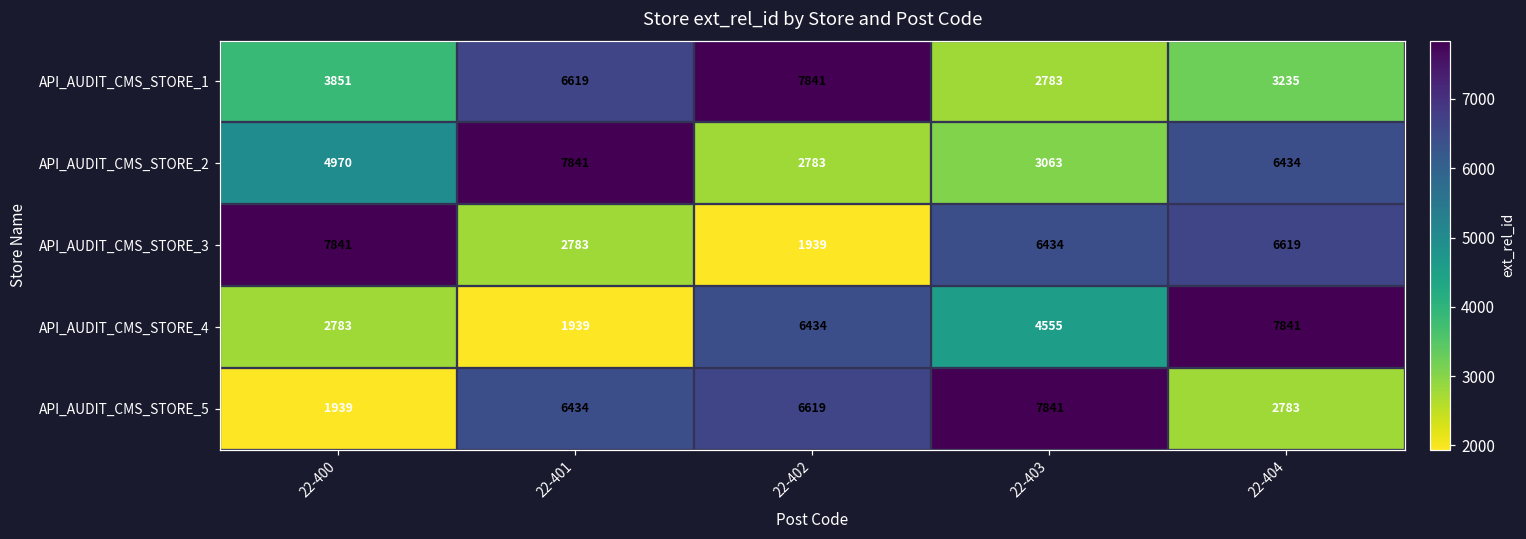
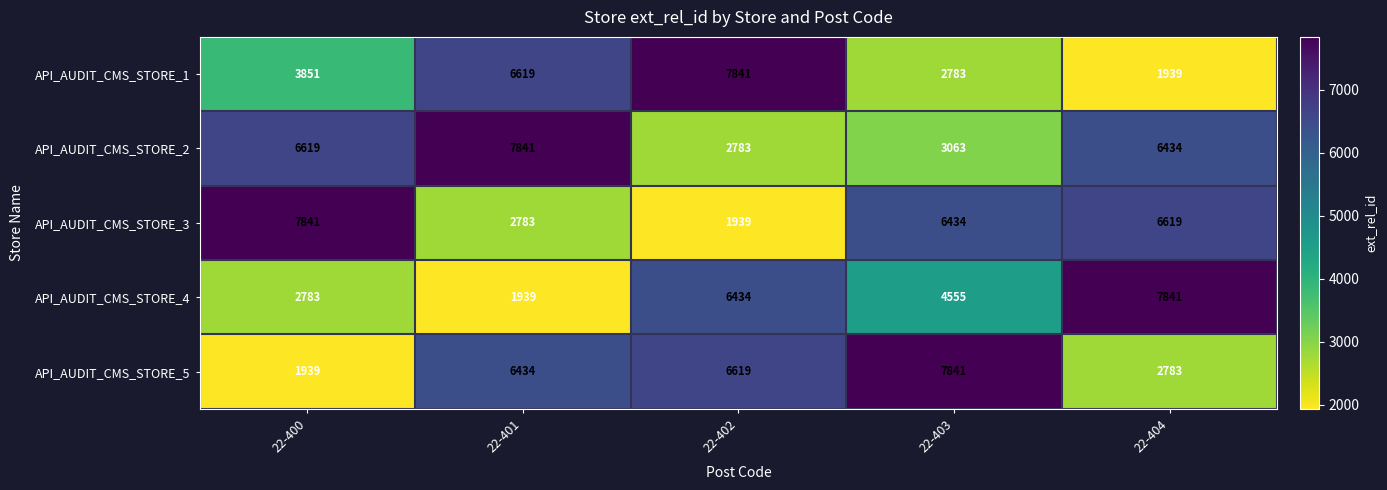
API_AUDIT_CMS_STORE_1, 22-404: 3235 -> 1939
API_AUDIT_CMS_STORE_2, 22-400: 4970 -> 6619
